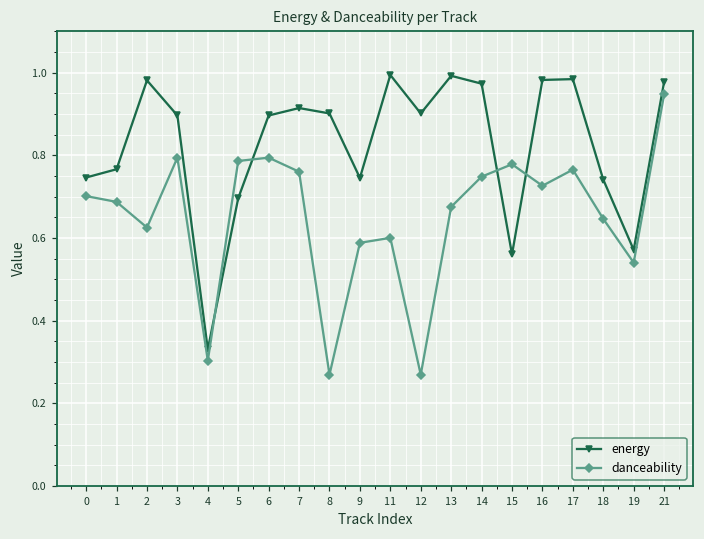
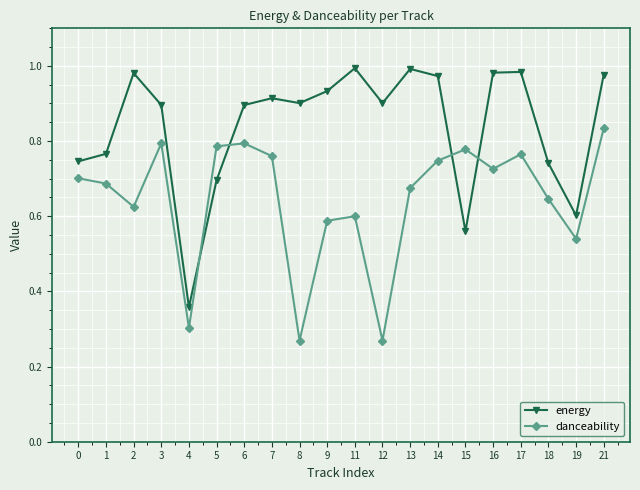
energy, 4: 0.33 -> 0.36
energy, 9: 0.75 -> 0.93
energy, 19: 0.57 -> 0.60
danceability, 21: 0.95 -> 0.83
